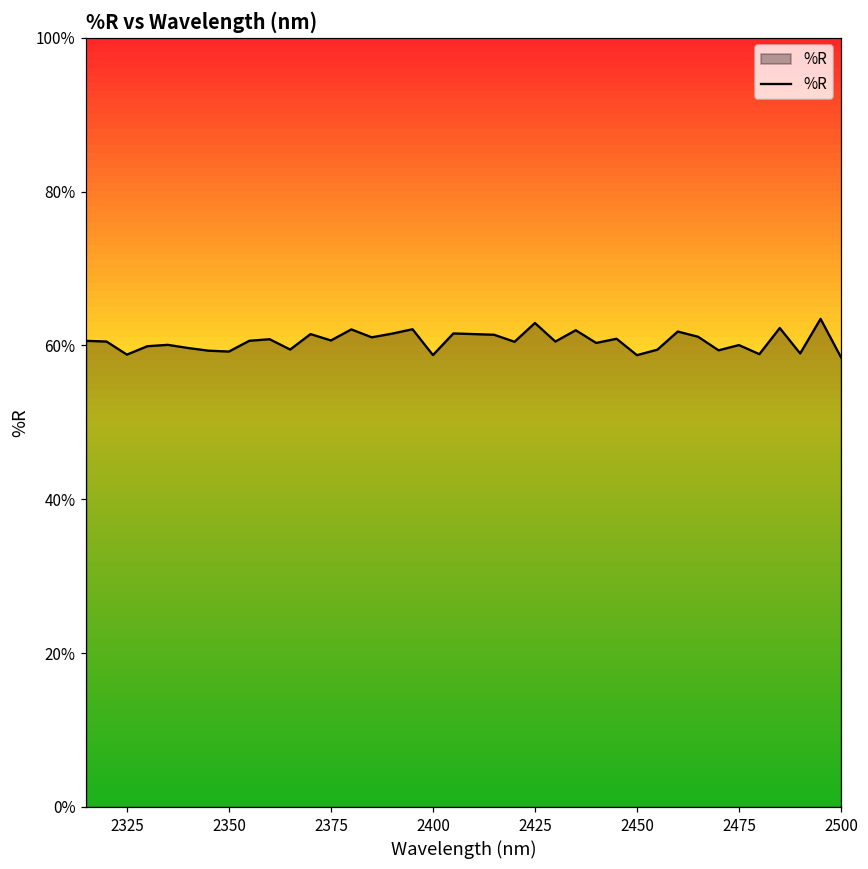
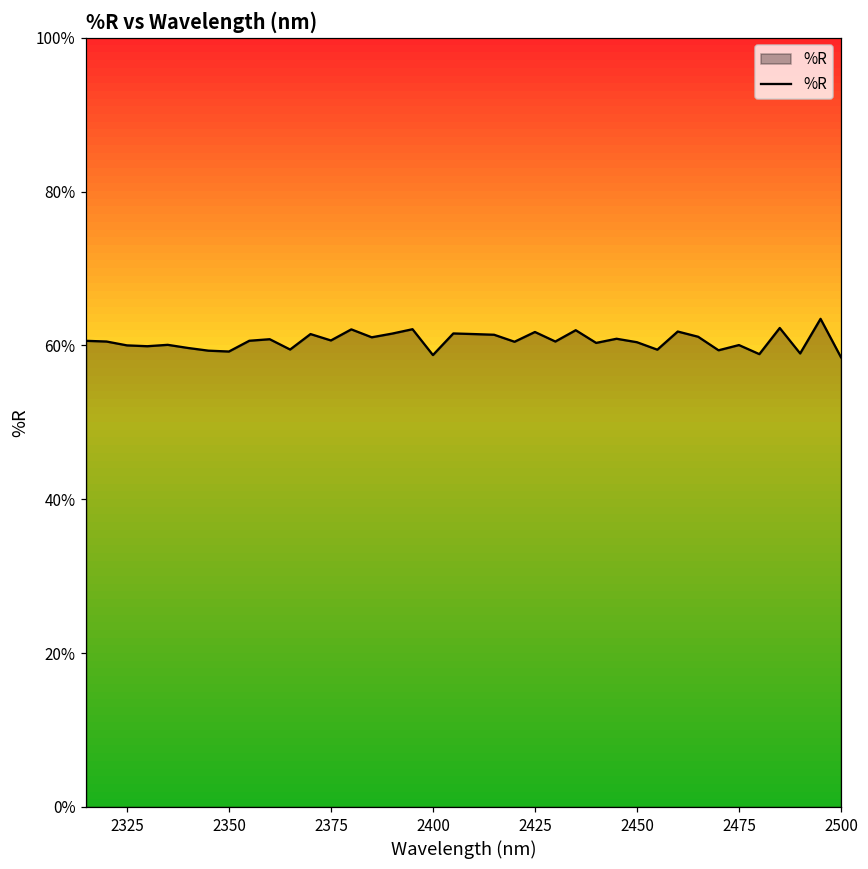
2325: 59% -> 60%
2425: 63% -> 62%
2450: 59% -> 60%
